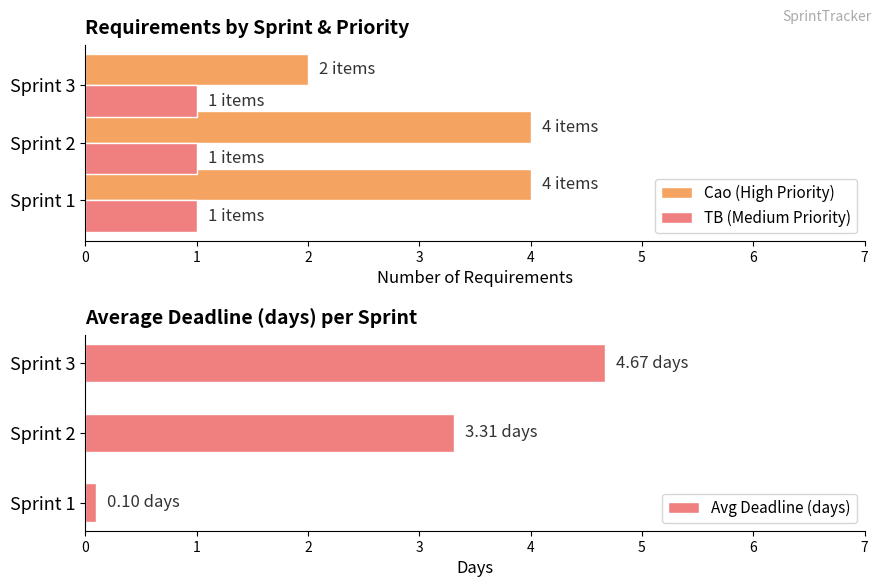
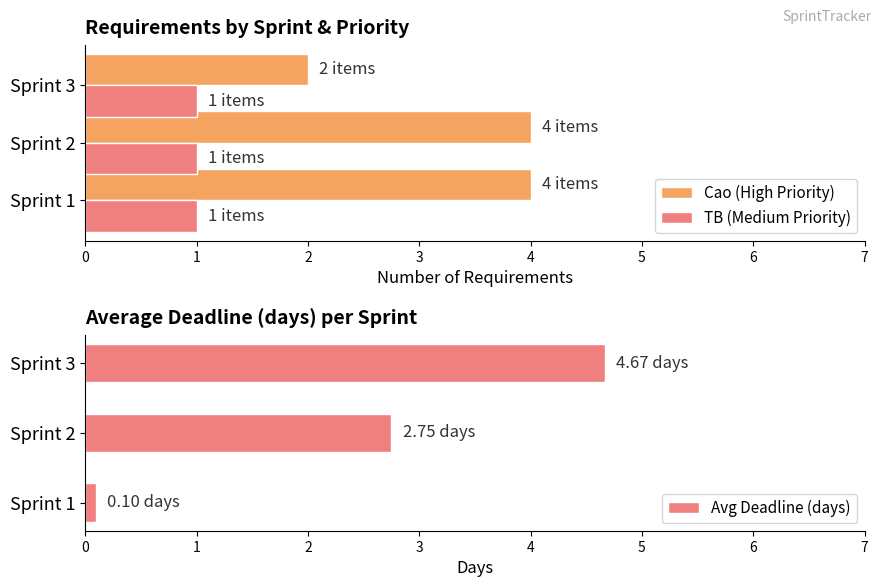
Average Deadline (days) per Sprint, Sprint 2: 3.31 -> 2.75
